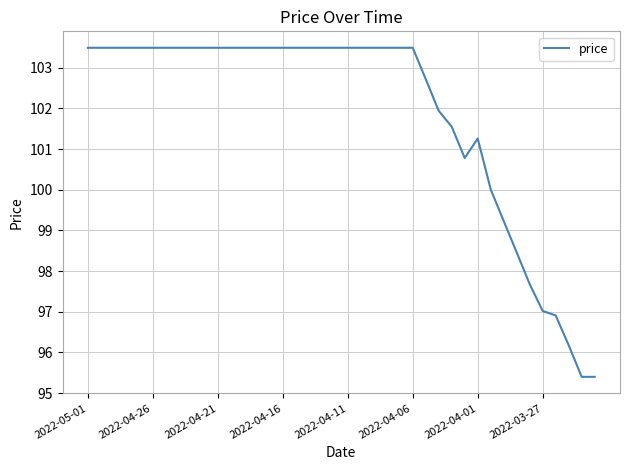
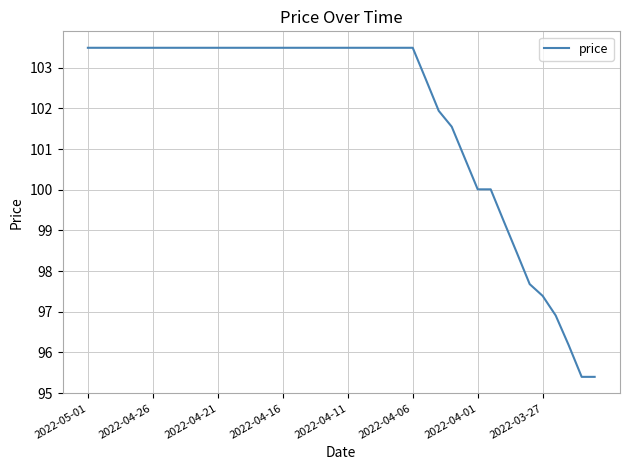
2022-04-01: 101.3 -> 100.0
2022-03-27: 97.0 -> 97.4
